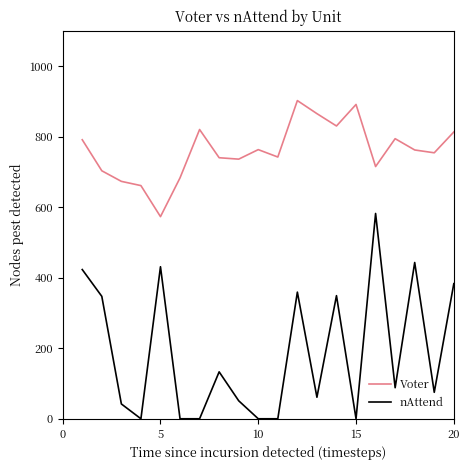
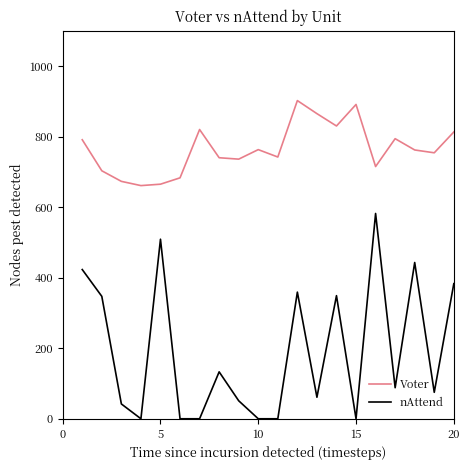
Voter, 5: 570 -> 670
nAttend, 5: 430 -> 510
